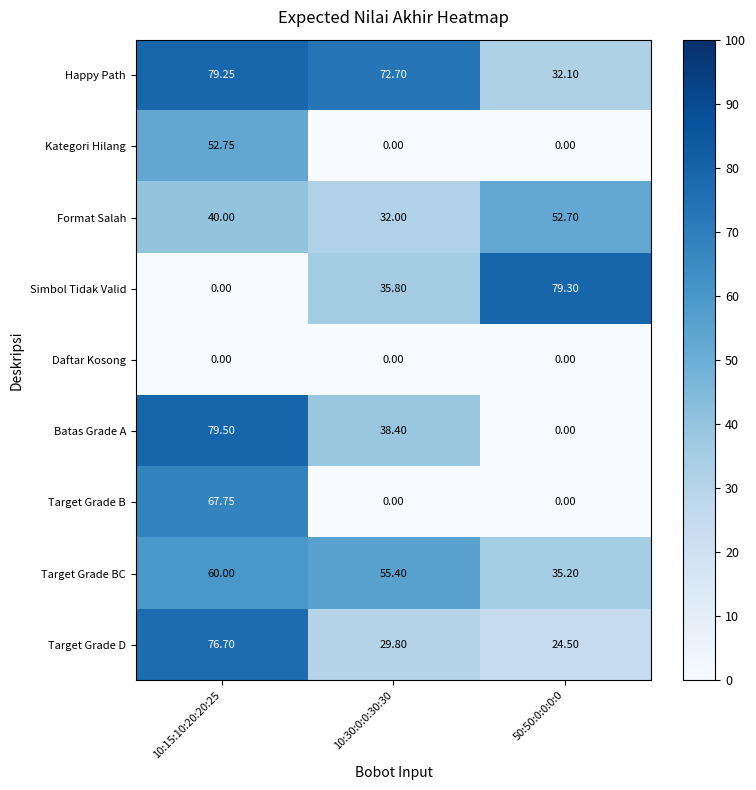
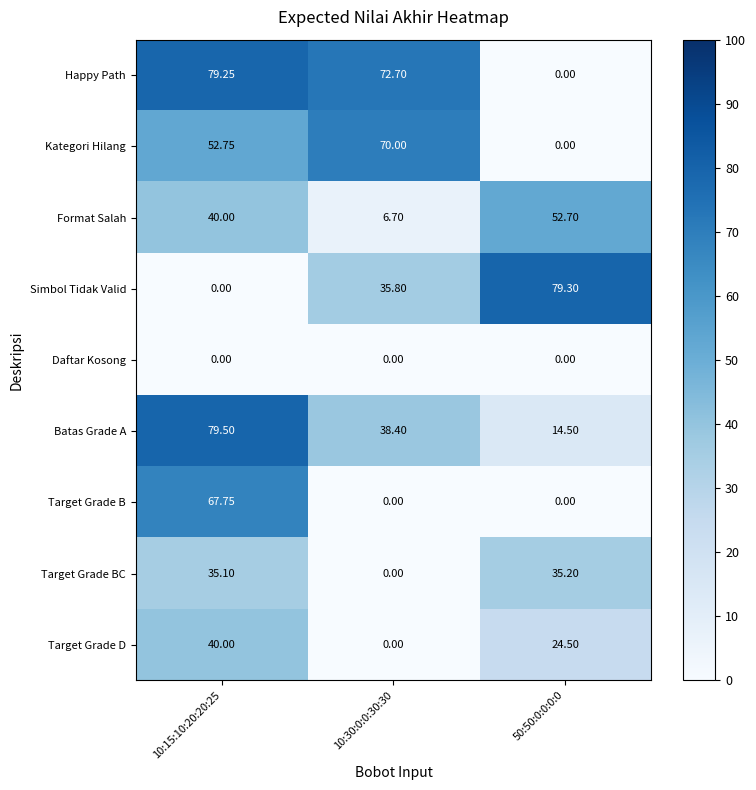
Happy Path, 50:50:0:0:0:0: 32.10 -> 0.00
Kategori Hilang, 10:30:0:0:30:30: 0.00 -> 70.00
Format Salah, 10:30:0:0:30:30: 32.00 -> 6.70
Batas Grade A, 50:50:0:0:0:0: 0.00 -> 14.50
Target Grade BC, 10:15:10:20:20:25: 60.00 -> 35.10
Target Grade BC, 10:30:0:0:30:30: 55.40 -> 0.00
Target Grade D, 10:15:10:20:20:25: 76.70 -> 40.00
Target Grade D, 10:30:0:0:30:30: 29.80 -> 0.00
